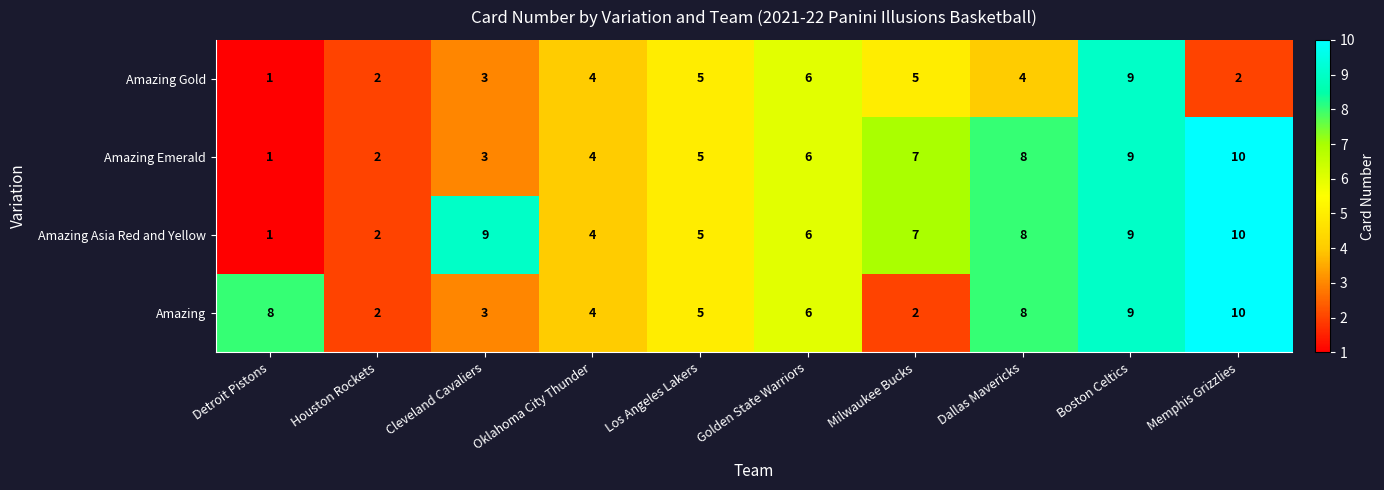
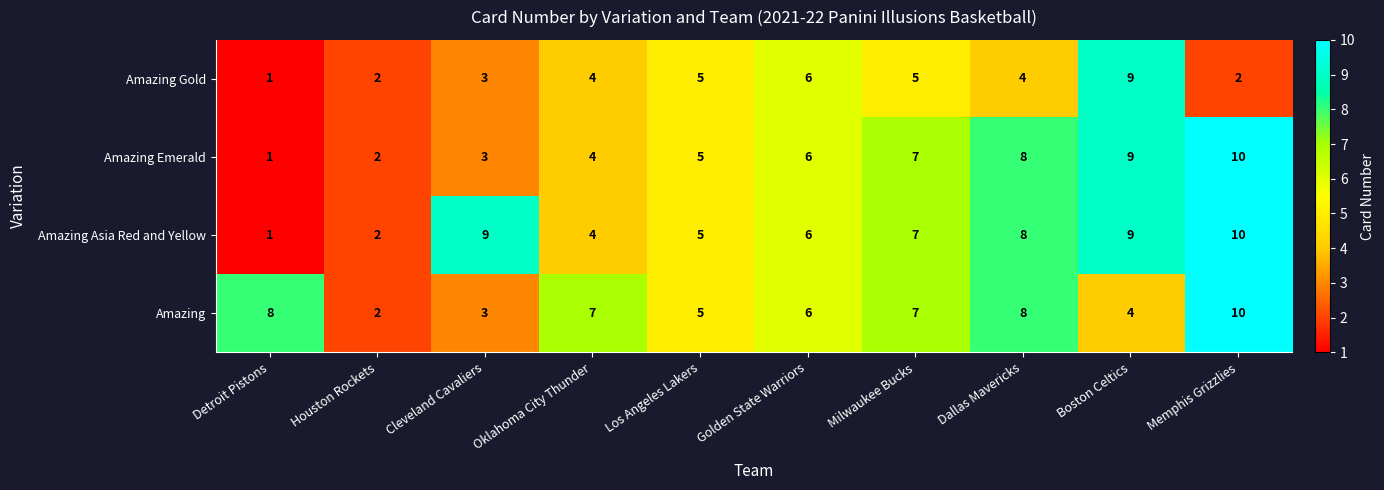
Amazing, Oklahoma City Thunder: 4 -> 7
Amazing, Milwaukee Bucks: 2 -> 7
Amazing, Boston Celtics: 9 -> 4
